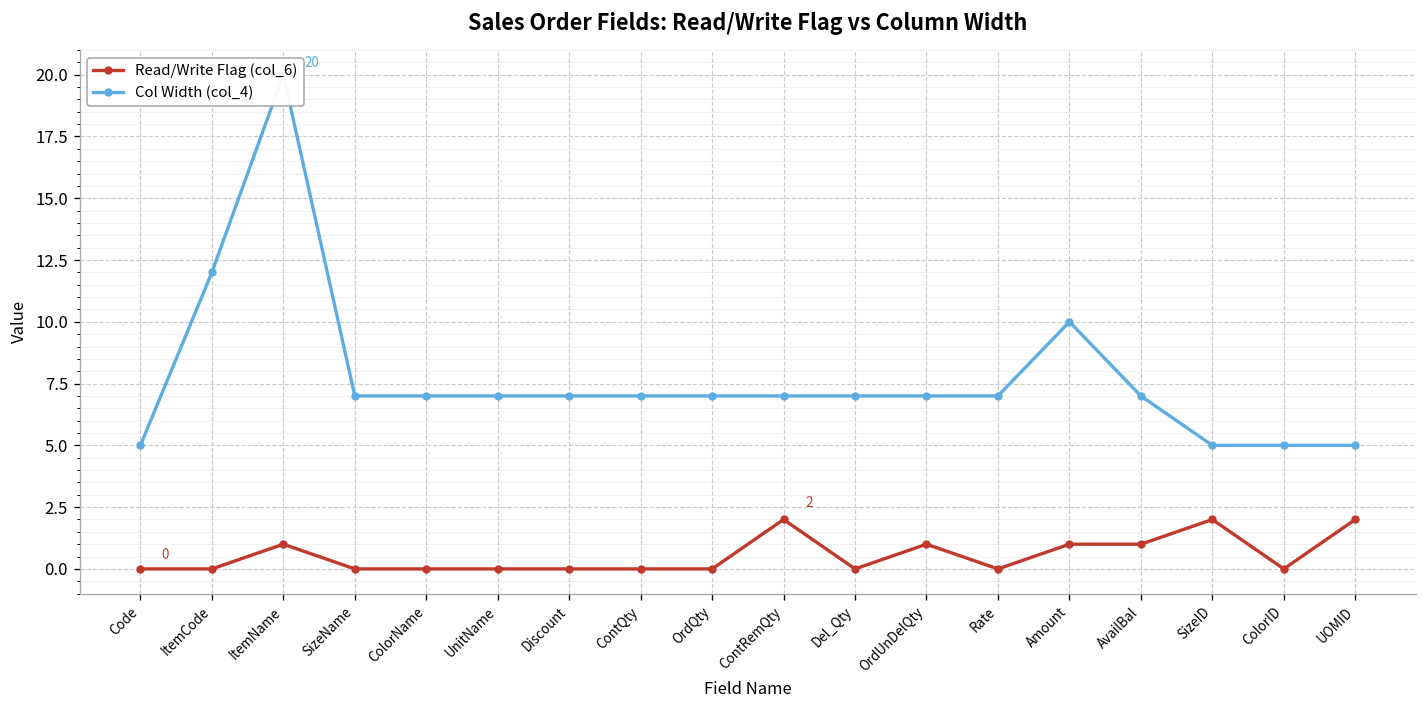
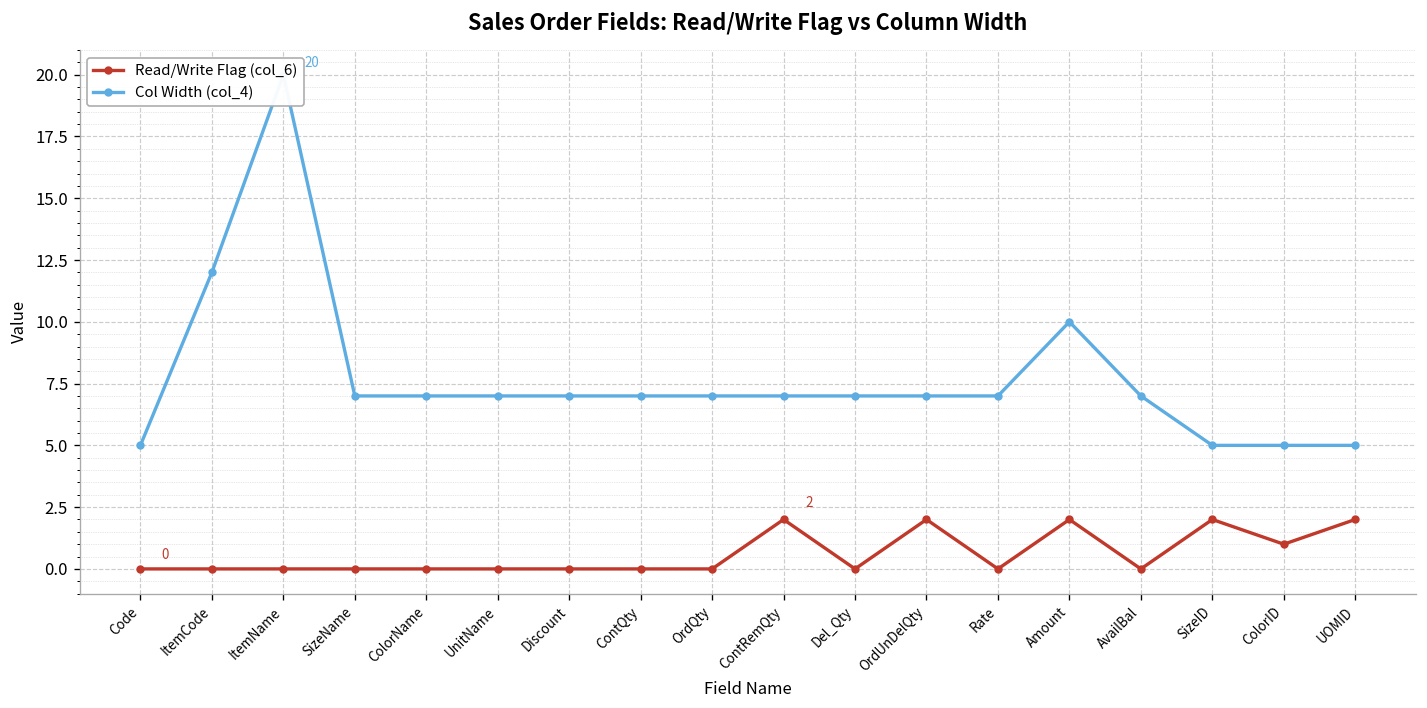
Read/Write Flag (col_6), ItemName: 1 -> 0
Read/Write Flag (col_6), OrdUnDelQty: 1 -> 2
Read/Write Flag (col_6), Amount: 1 -> 2
Read/Write Flag (col_6), AvailBal: 1 -> 0
Read/Write Flag (col_6), ColorID: 0 -> 1
